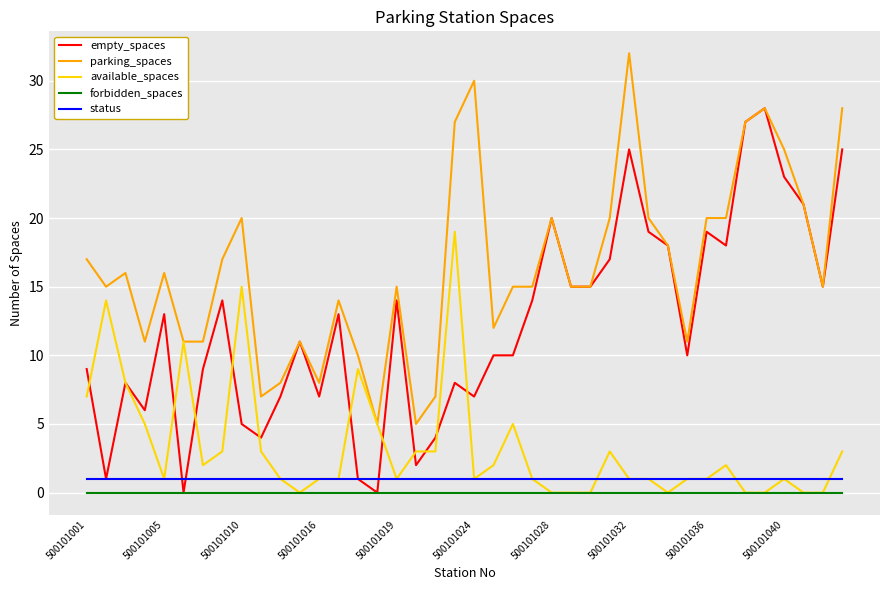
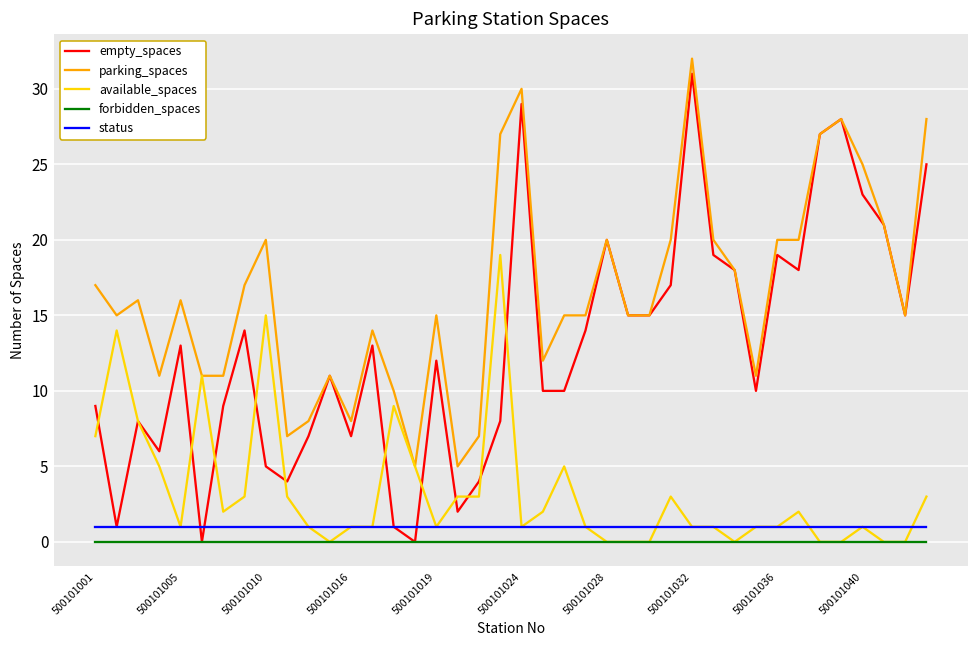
empty_spaces, 500101019: 14 -> 12
empty_spaces, 500101024: 7 -> 29
empty_spaces, 500101032: 25 -> 31
